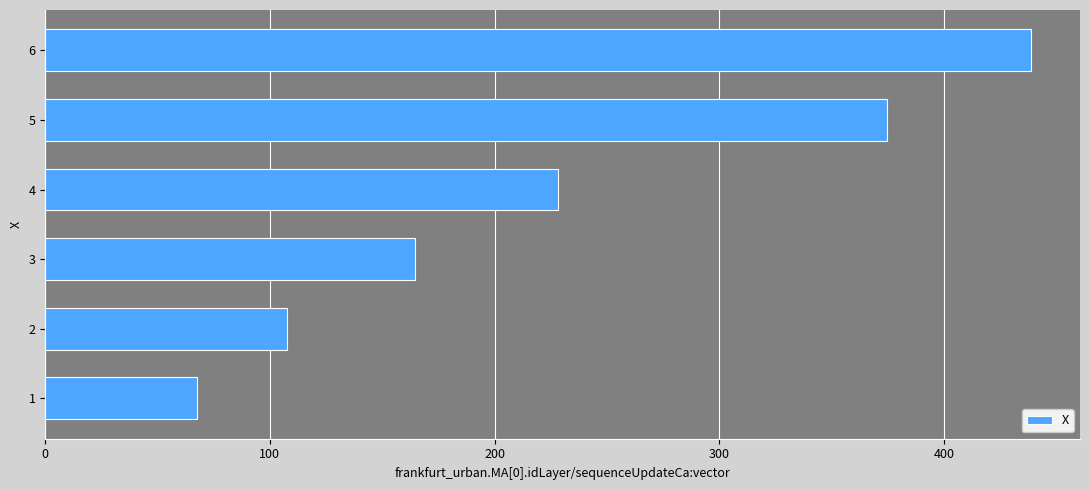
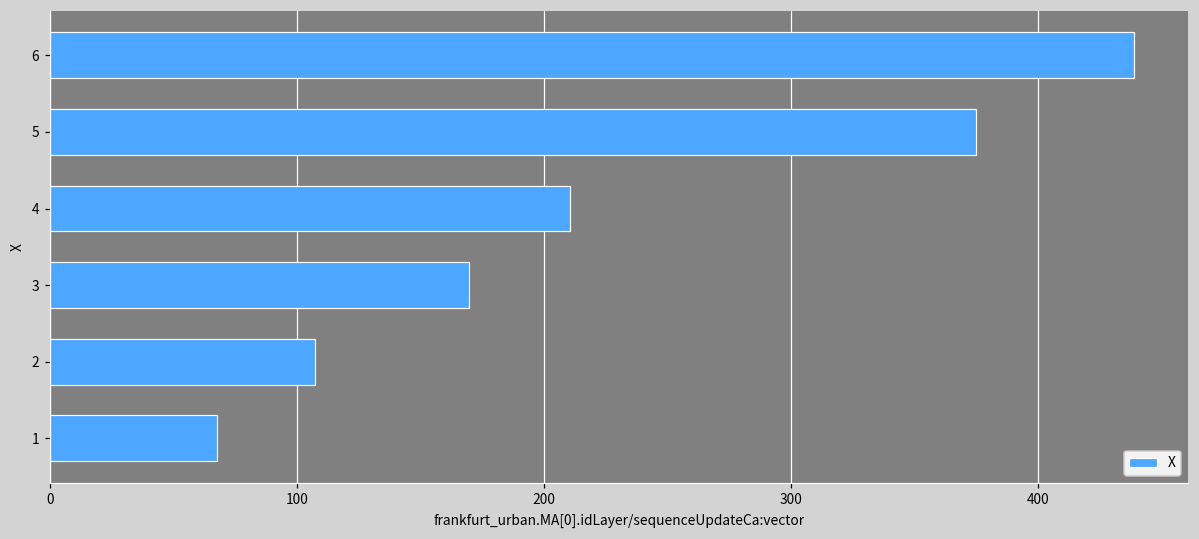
4: 228 -> 210
3: 165 -> 170
